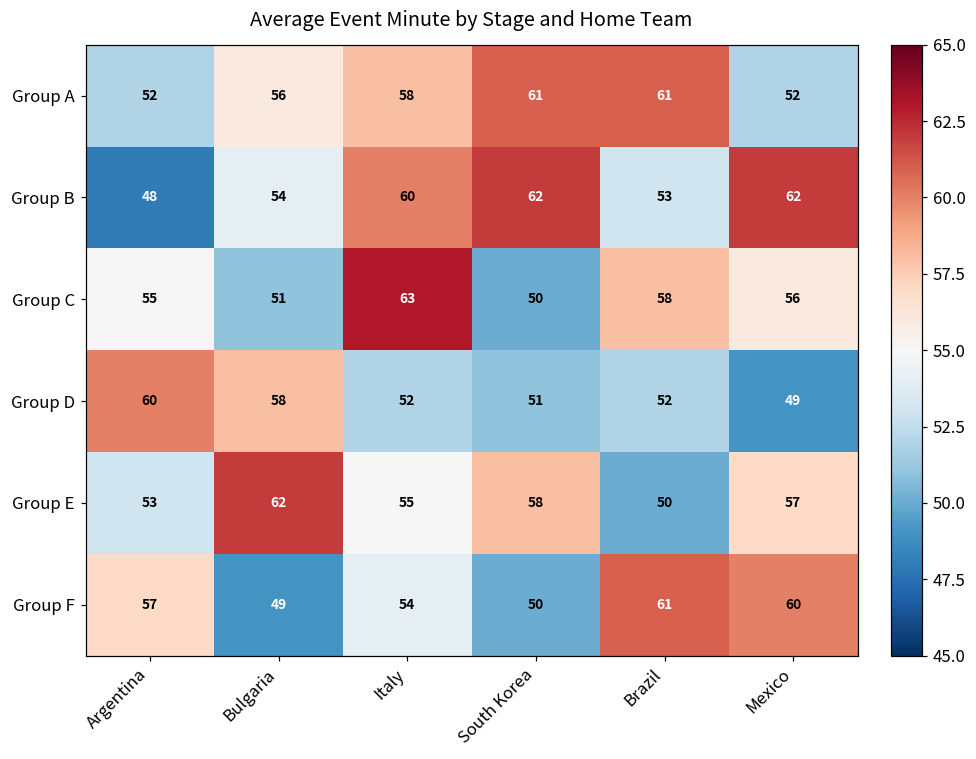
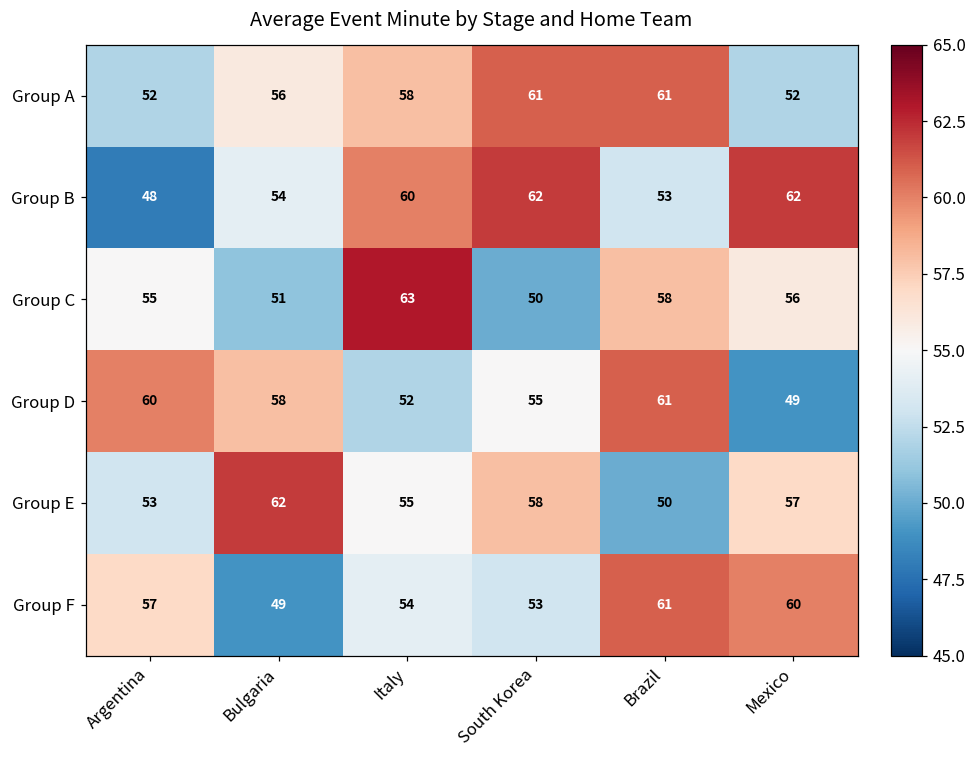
Group D, South Korea: 51 -> 55
Group D, Brazil: 52 -> 61
Group F, South Korea: 50 -> 53
